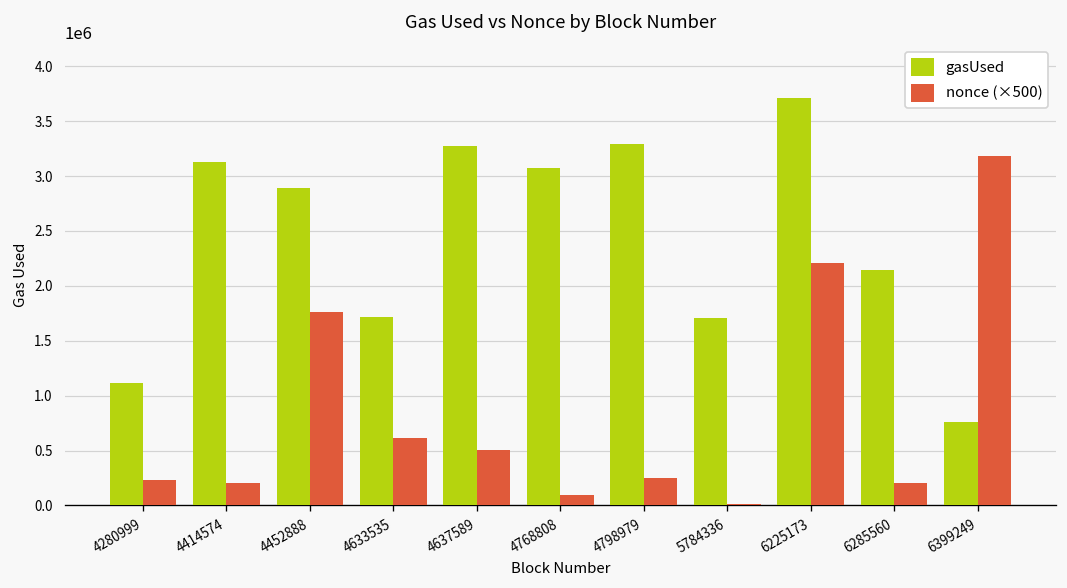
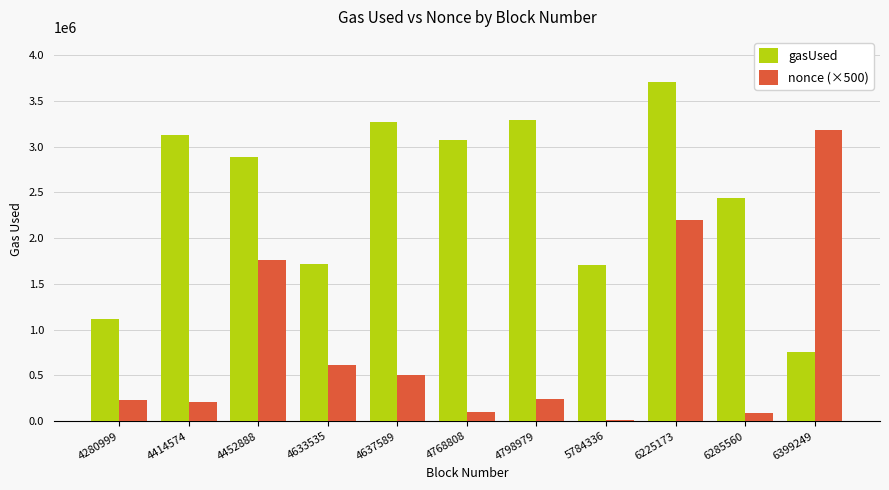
gasUsed, 6285560: 2100000 -> 2400000
nonce (×500), 6285560: 200000 -> 100000
